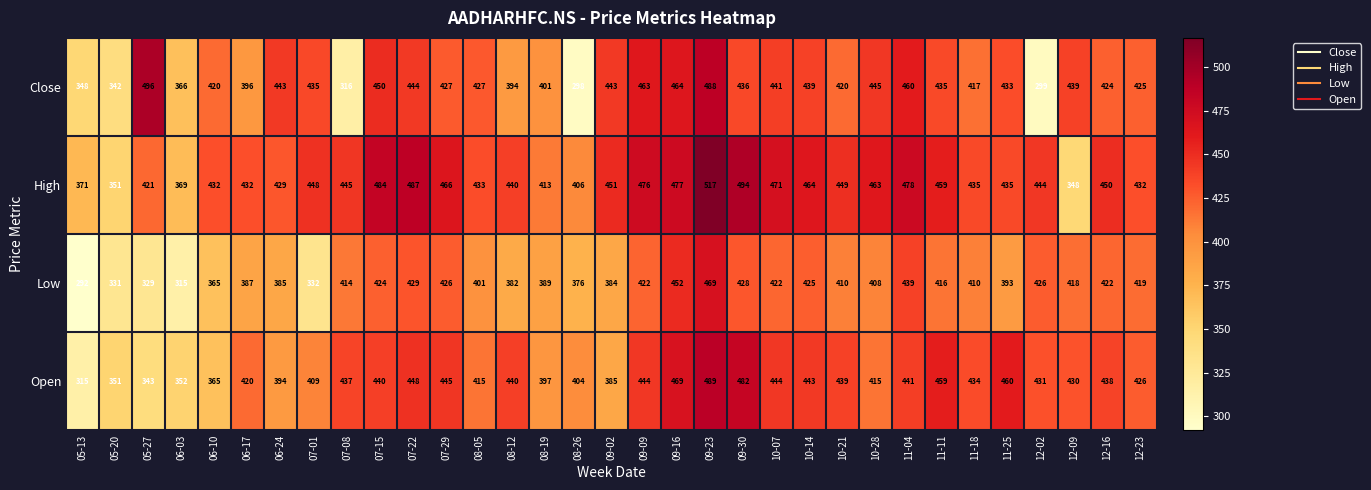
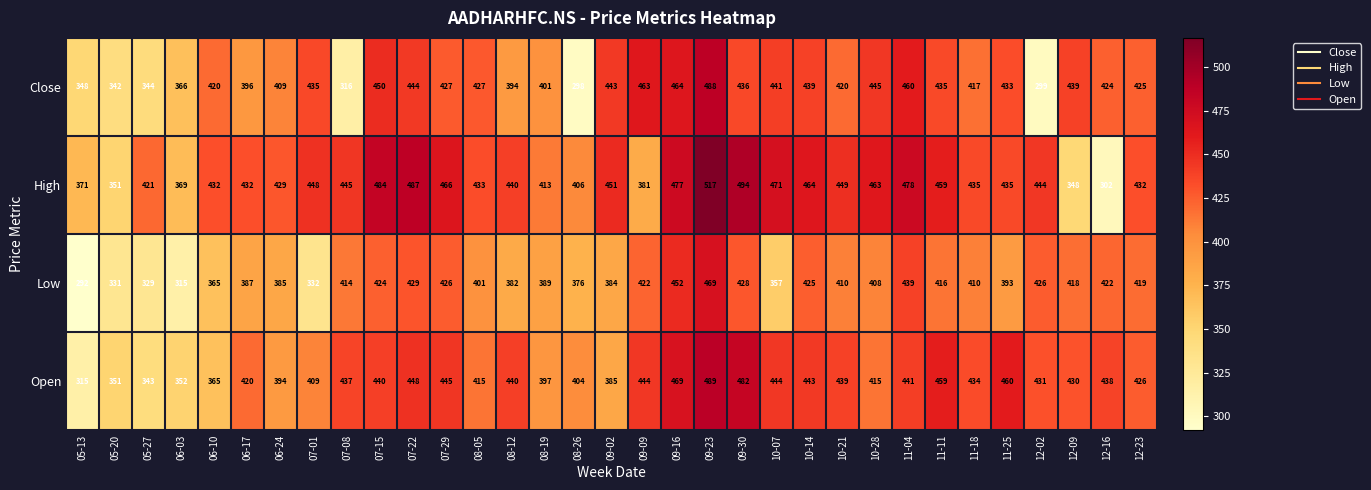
Close, 05-27: 496 -> 344
Close, 06-24: 443 -> 409
High, 09-09: 476 -> 381
High, 12-16: 450 -> 302
Low, 10-07: 422 -> 357
